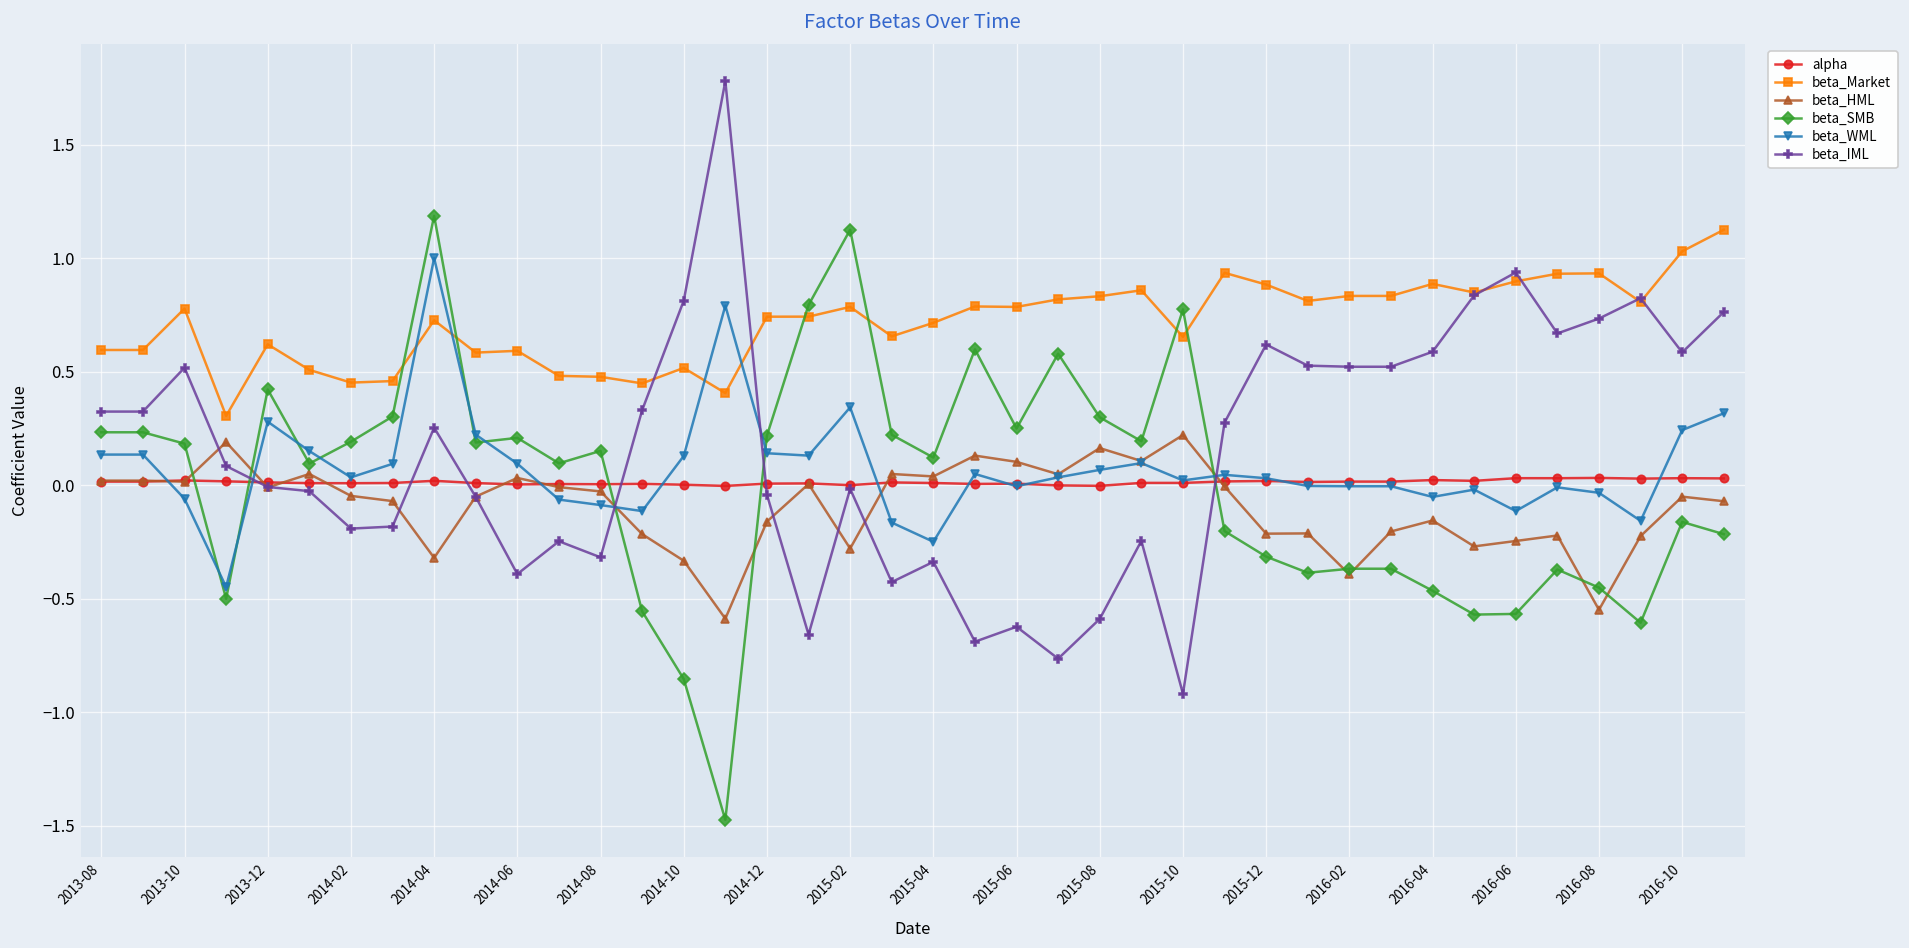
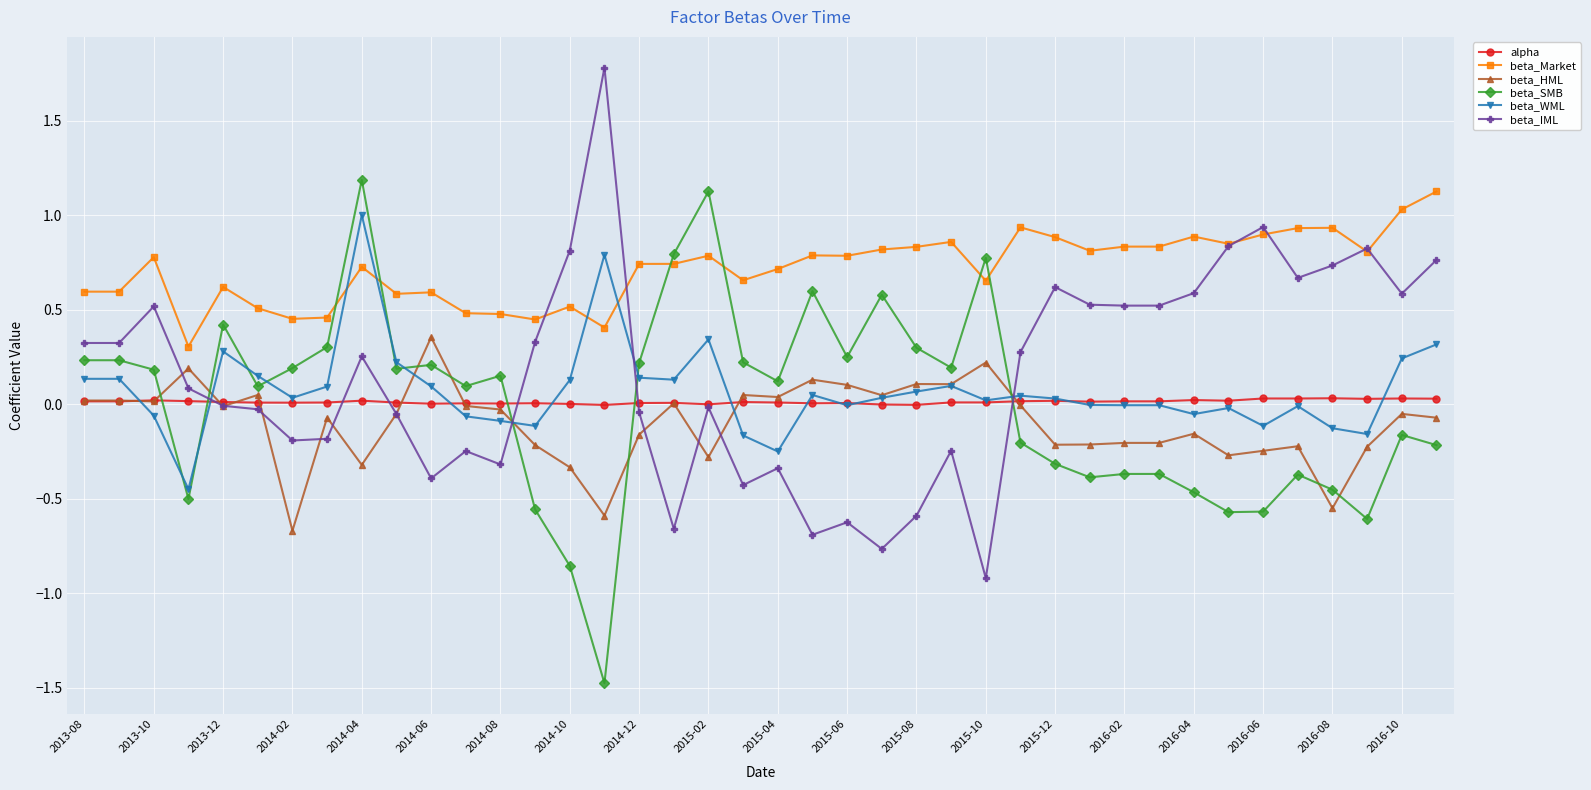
beta_HML, 2014-02: -0.05 -> -0.67
beta_HML, 2014-06: 0.03 -> 0.36
beta_HML, 2015-08: 0.16 -> 0.11
beta_HML, 2016-02: -0.39 -> -0.20
beta_WML, 2016-08: -0.03 -> -0.13
